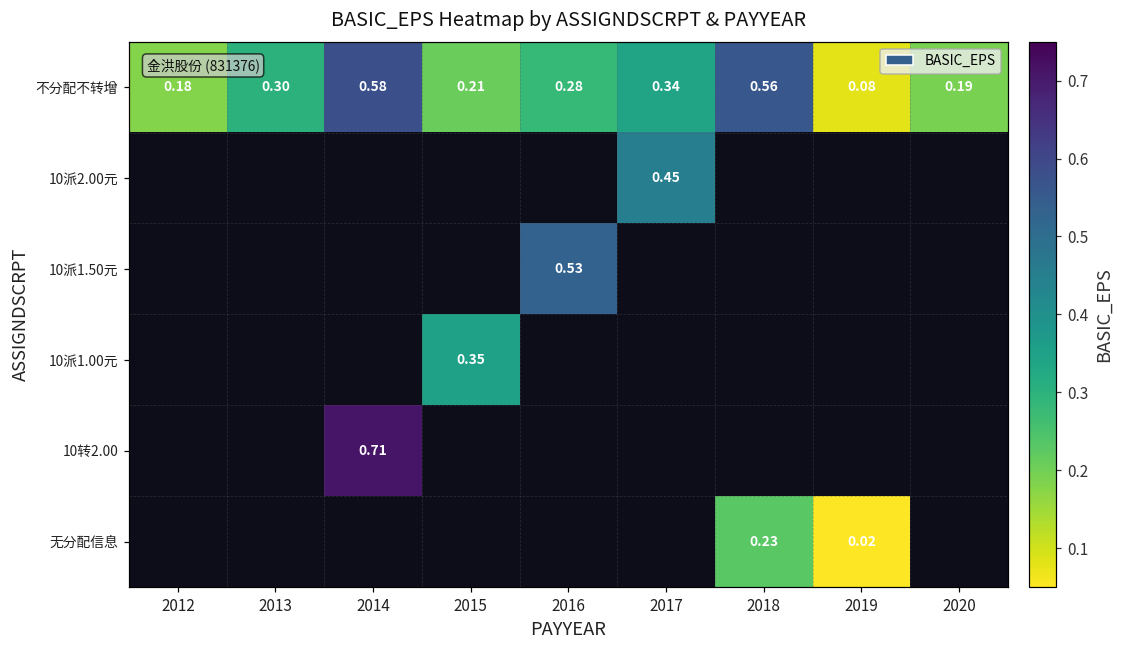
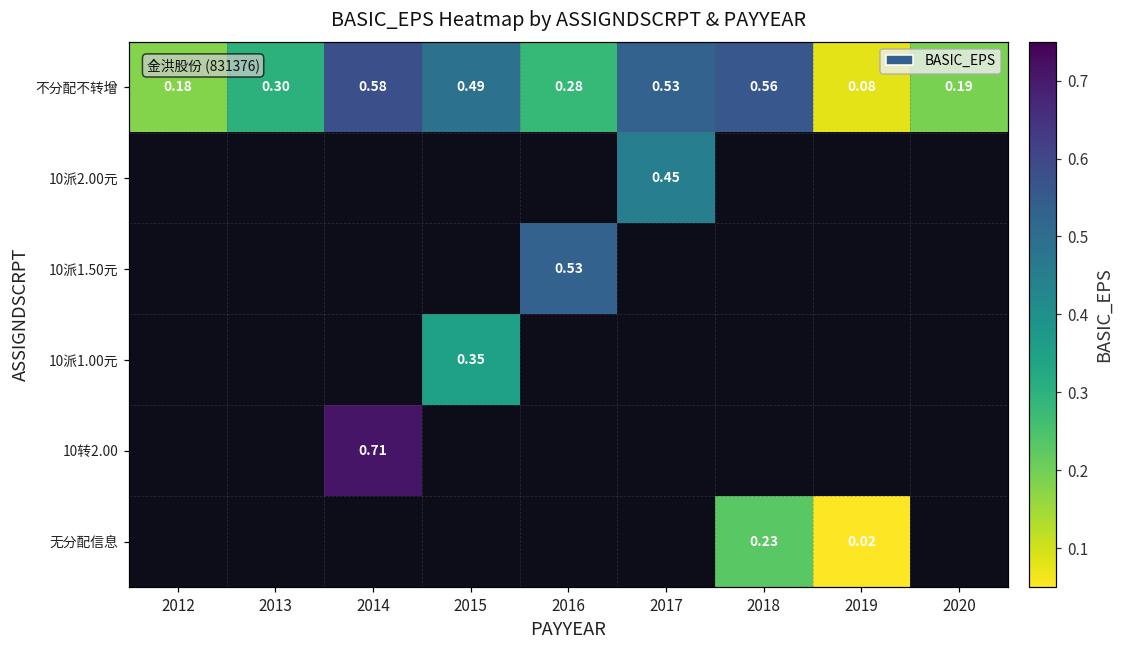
不分配不转增, 2015: 0.21 -> 0.49
不分配不转增, 2017: 0.34 -> 0.53
